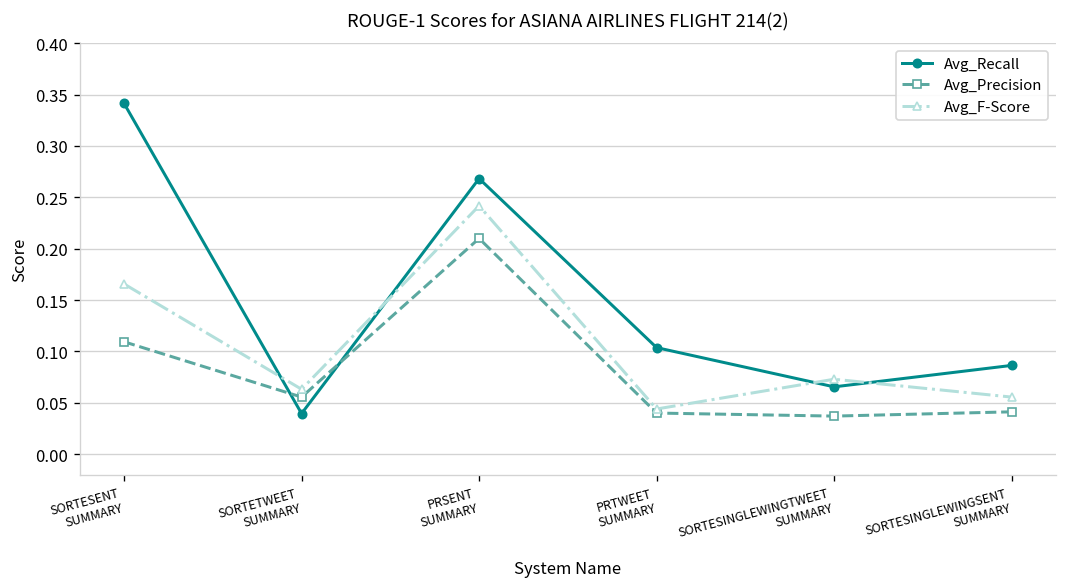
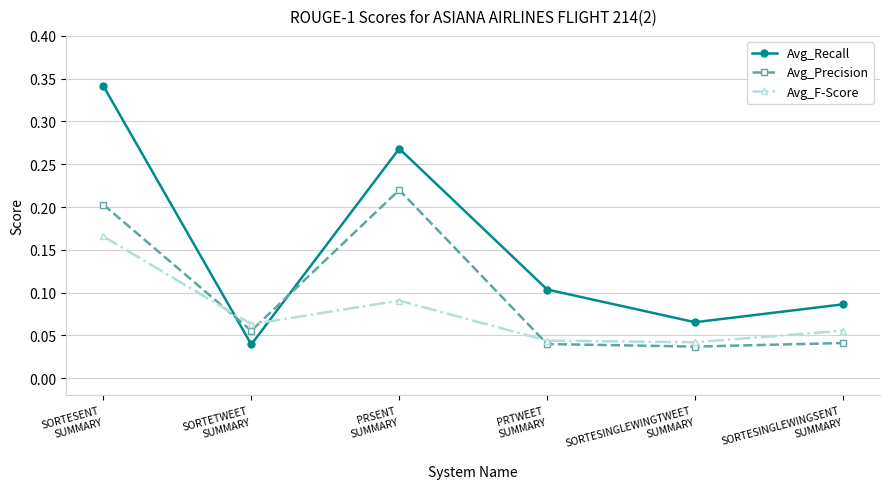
Avg_Precision, SORTESENT SUMMARY: 0.11 -> 0.20
Avg_Precision, PRSENT SUMMARY: 0.21 -> 0.22
Avg_F-Score, PRSENT SUMMARY: 0.24 -> 0.09
Avg_F-Score, SORTESINGLEWINGTWEET SUMMARY: 0.07 -> 0.04
